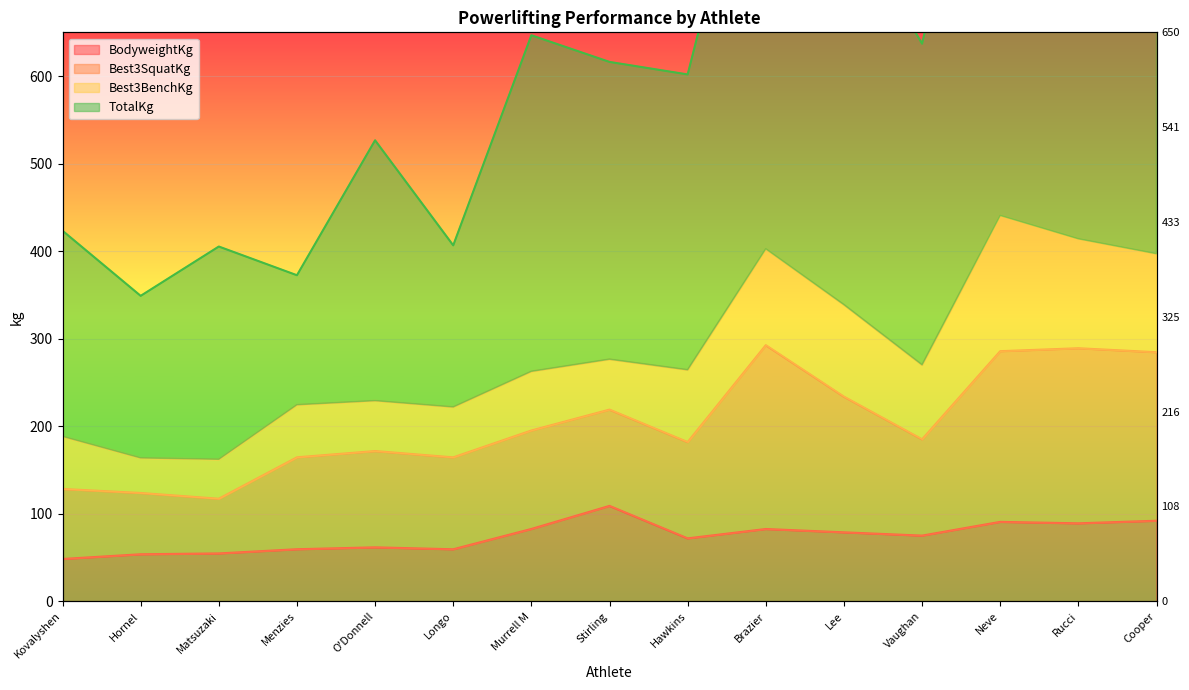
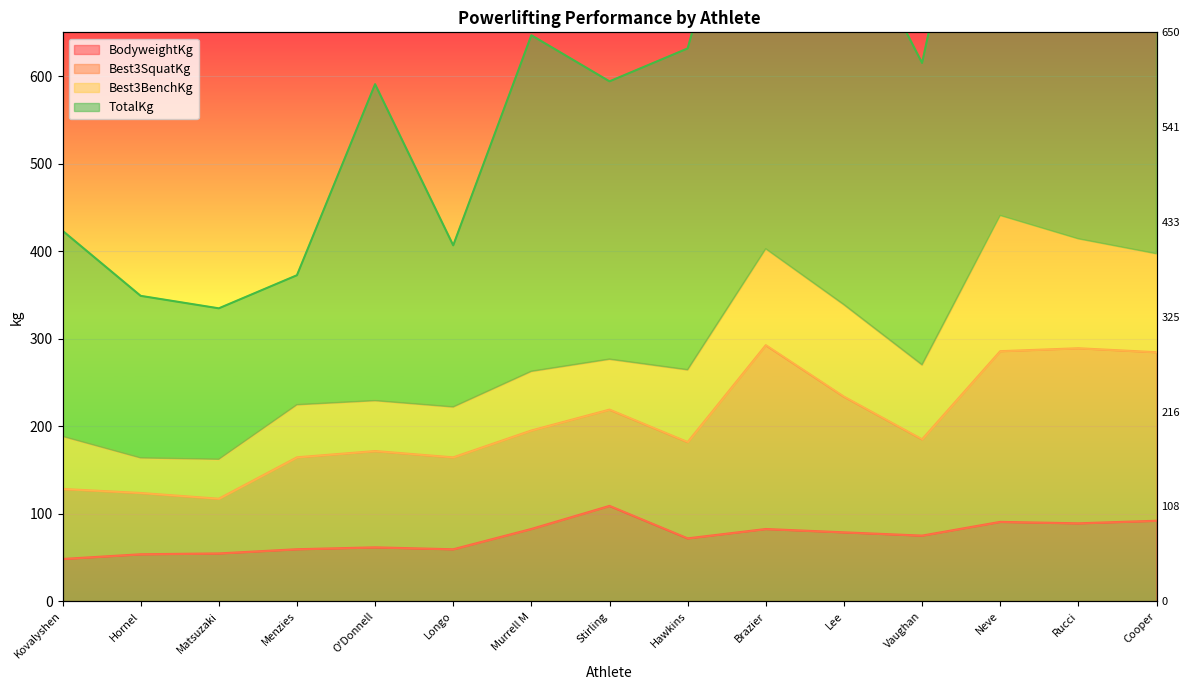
TotalKg, Matsuzaki: 240 -> 170
TotalKg, O'Donnell: 300 -> 360
TotalKg, Stirling: 340 -> 320
TotalKg, Hawkins: 340 -> 370
TotalKg, Vaughan: 370 -> 340
